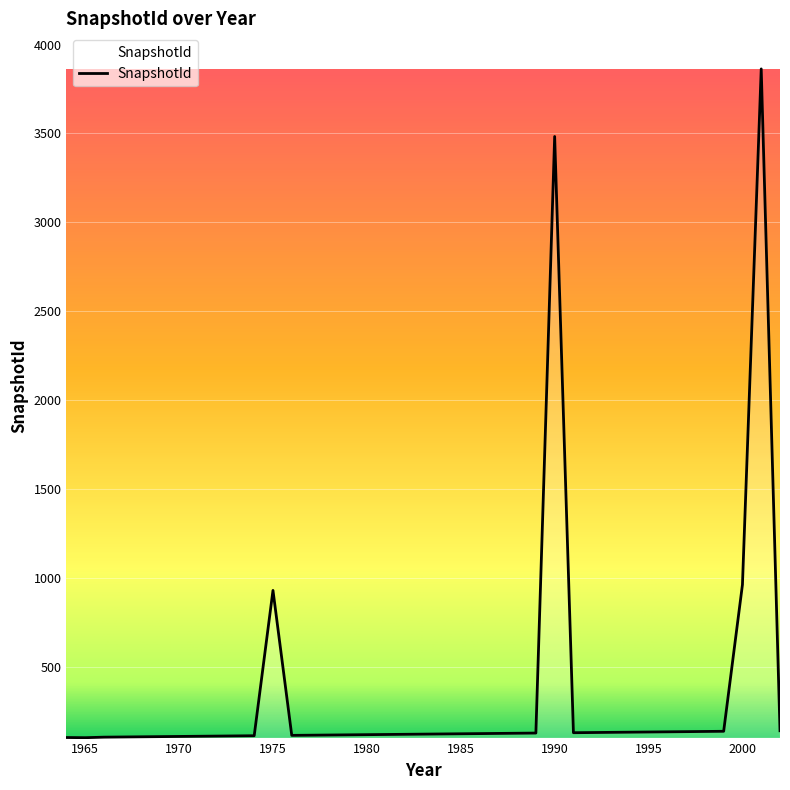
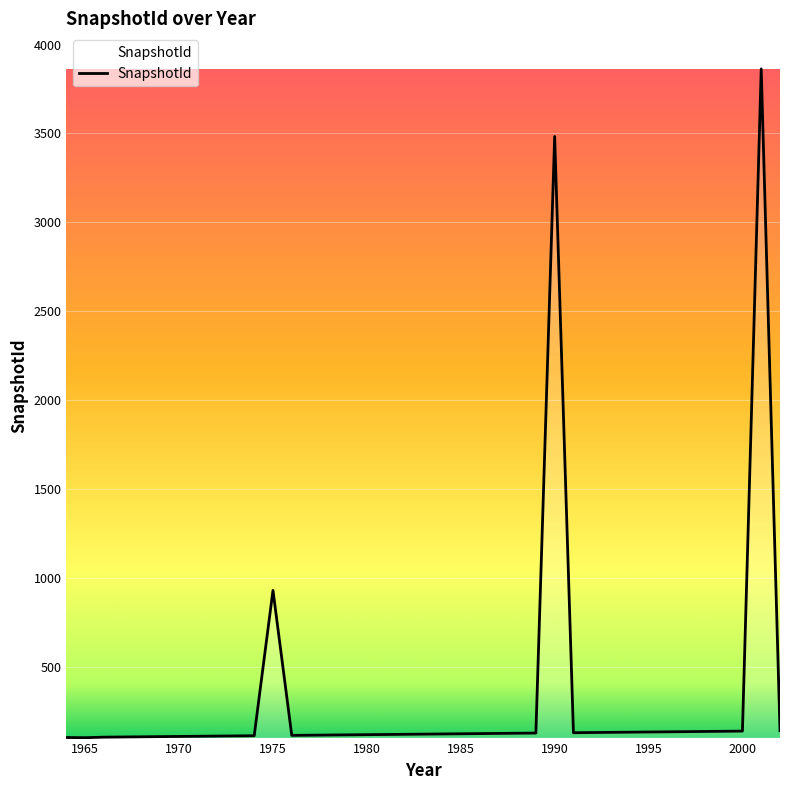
2000: 960 -> 140
